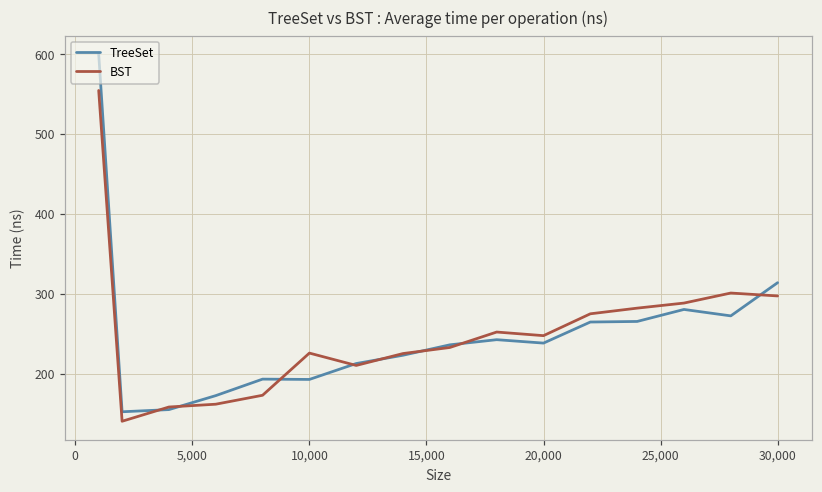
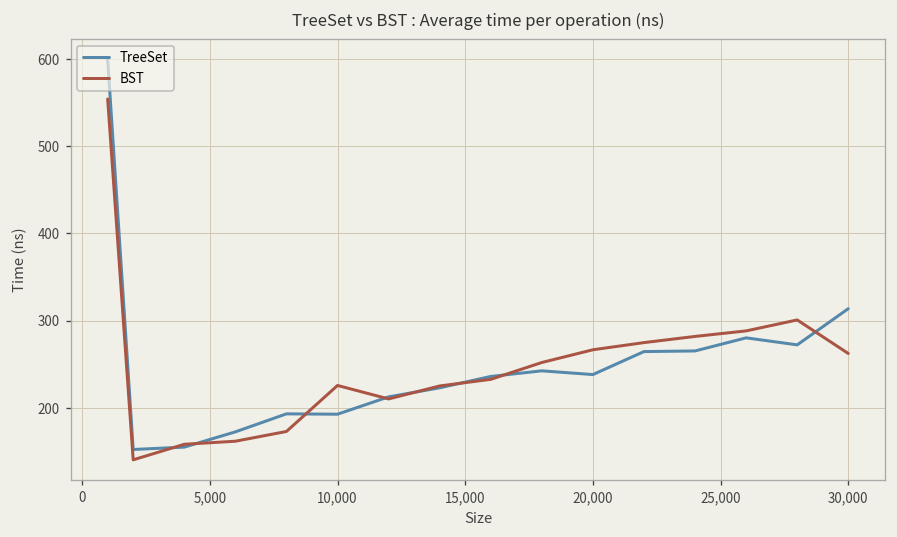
BST, 20,000: 250 -> 270
BST, 30,000: 300 -> 260
